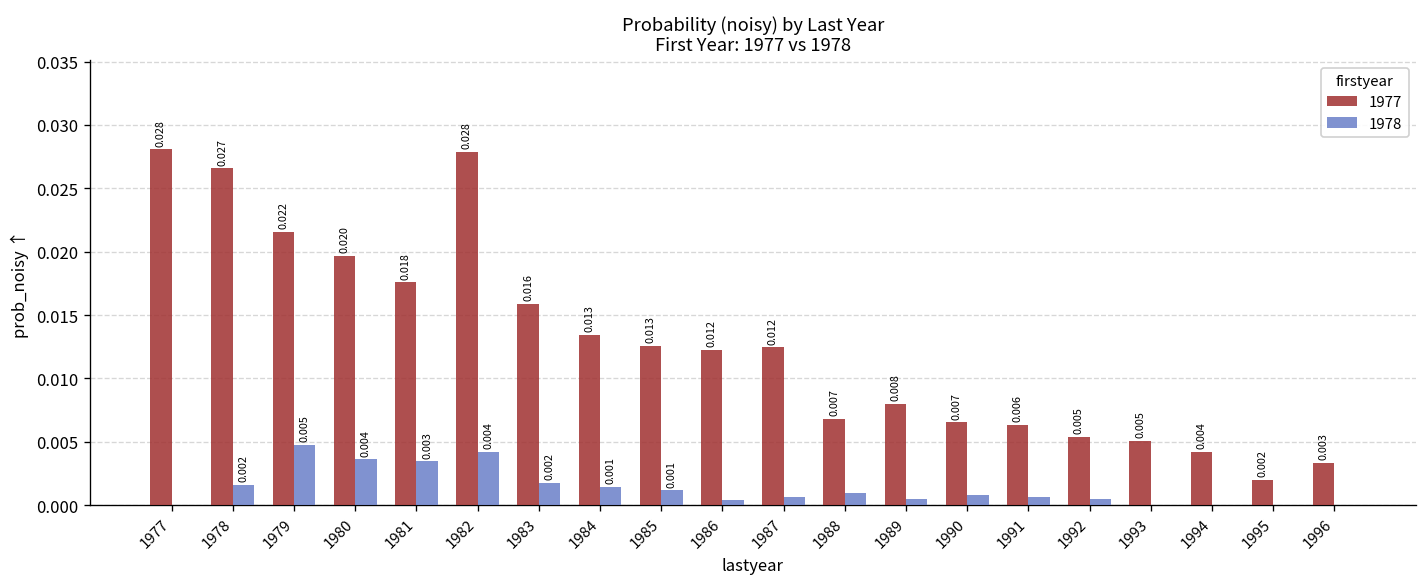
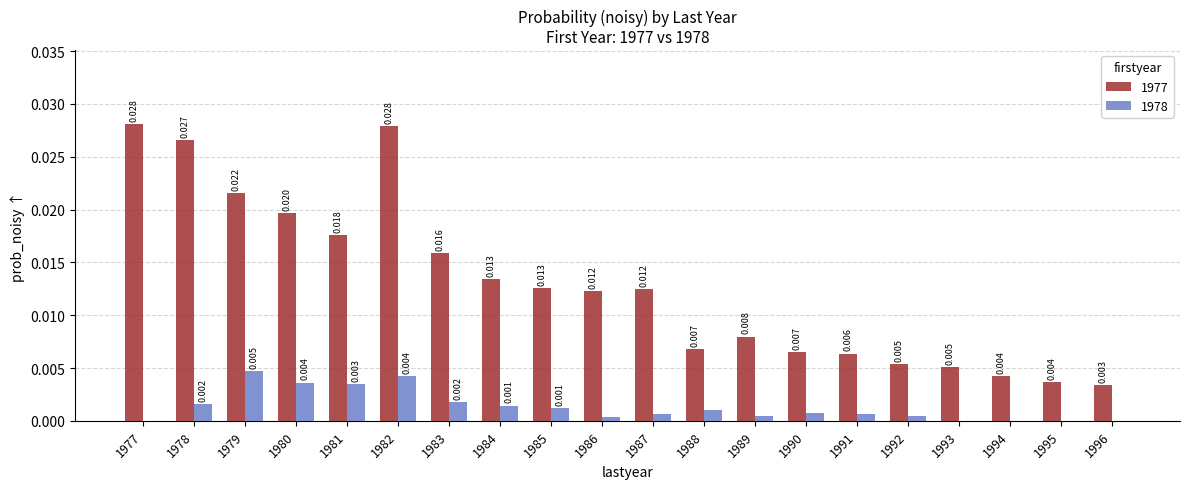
1977, 1995: 0.002 -> 0.004
